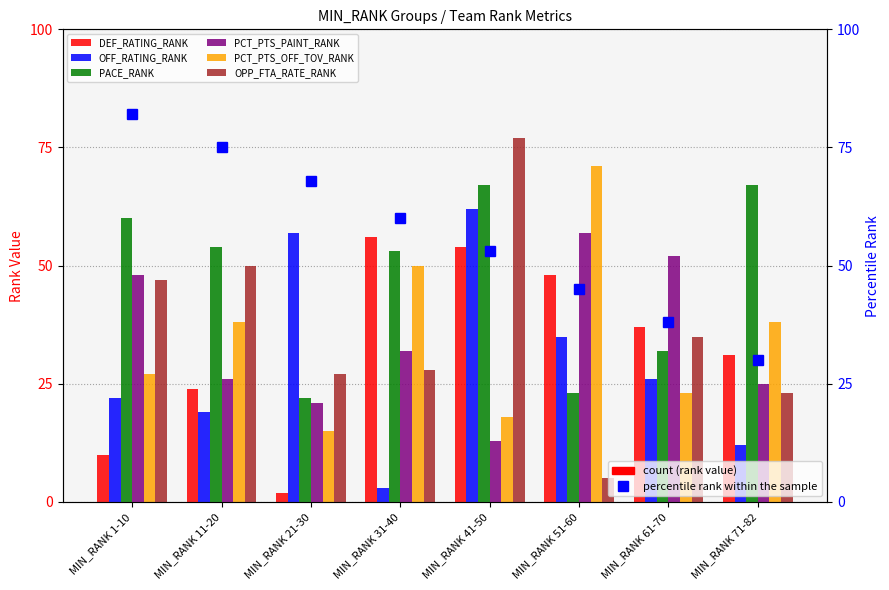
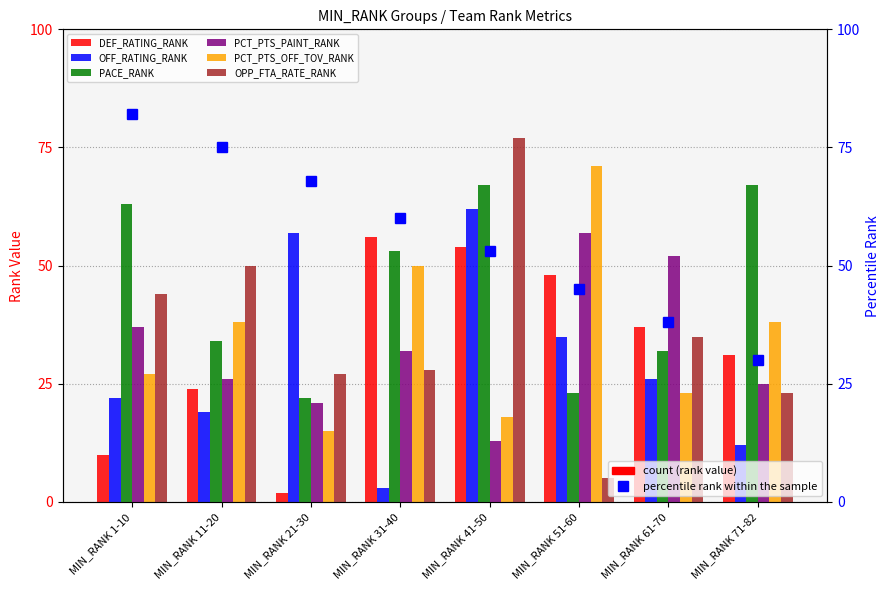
PACE_RANK, MIN_RANK 1-10: 60 -> 63
PCT_PTS_PAINT_RANK, MIN_RANK 1-10: 48 -> 37
OPP_FTA_RATE_RANK, MIN_RANK 1-10: 47 -> 44
PACE_RANK, MIN_RANK 11-20: 54 -> 34
